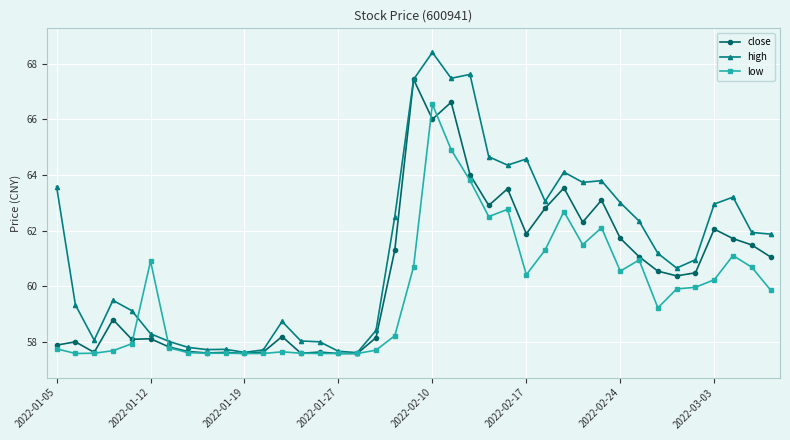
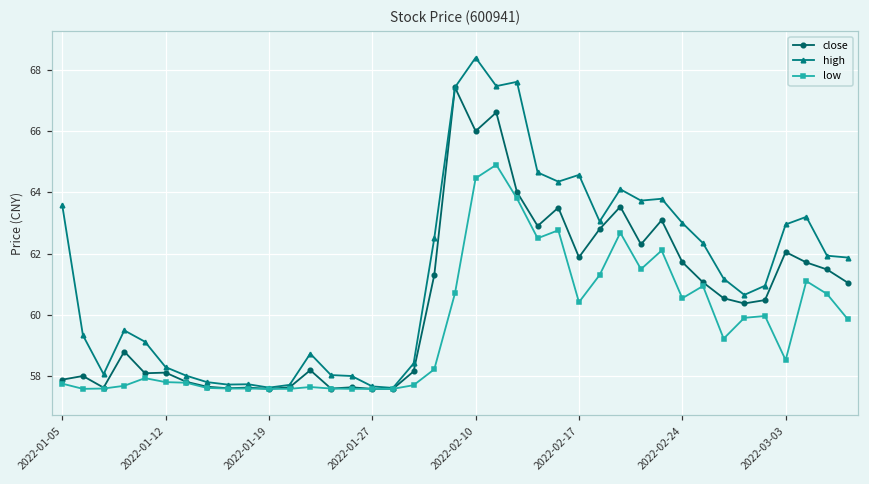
low, 2022-01-12: 60.9 -> 57.8
low, 2022-02-10: 66.5 -> 64.5
low, 2022-03-03: 60.2 -> 58.5
